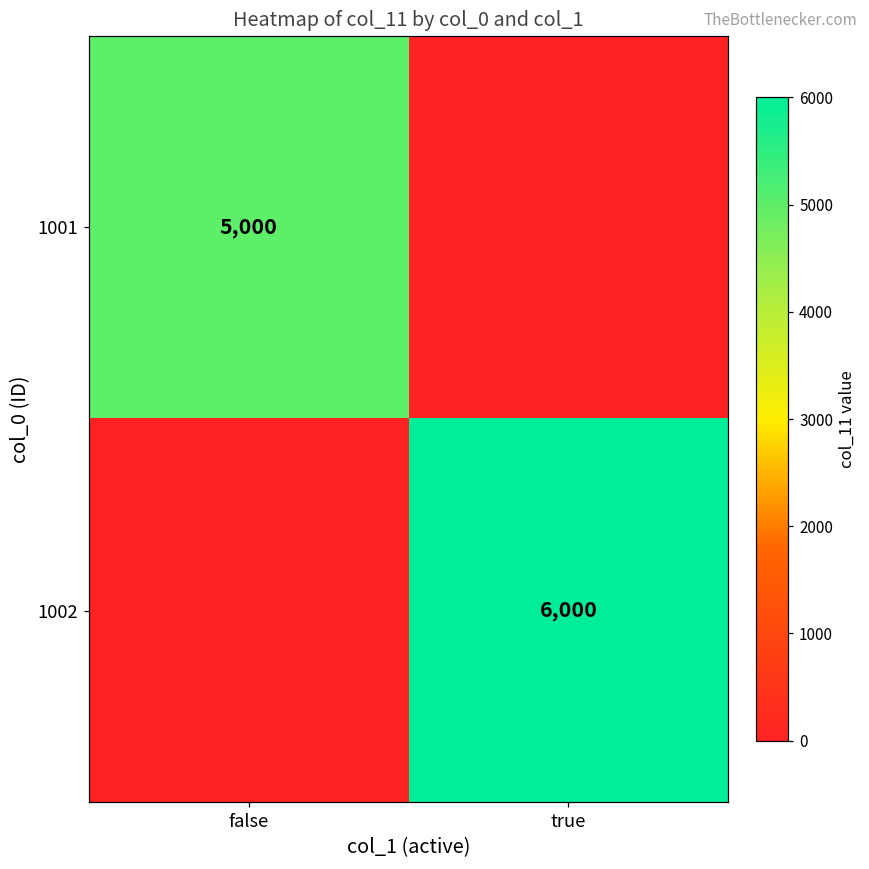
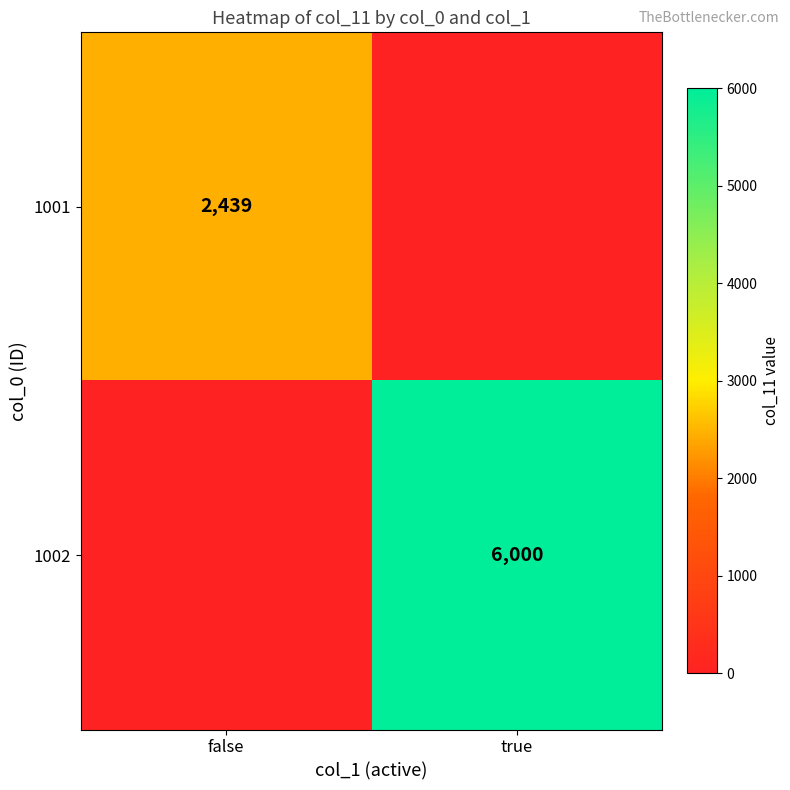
1001, false: 5,000 -> 2,439
